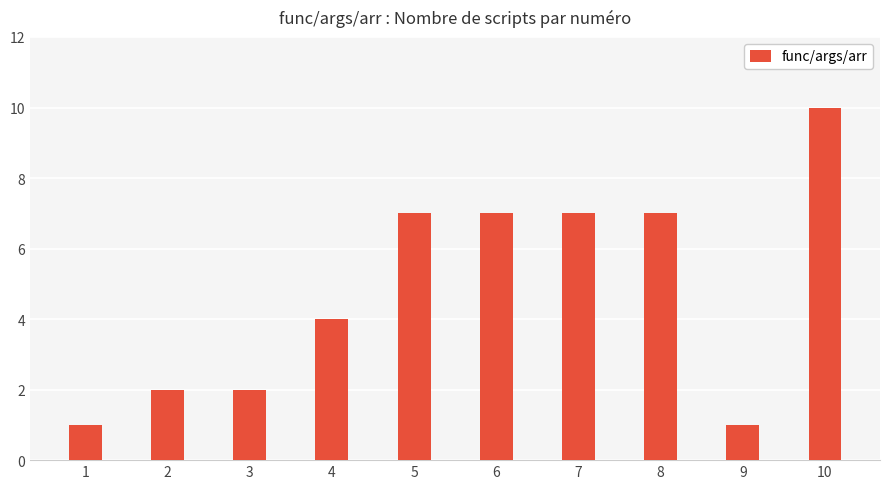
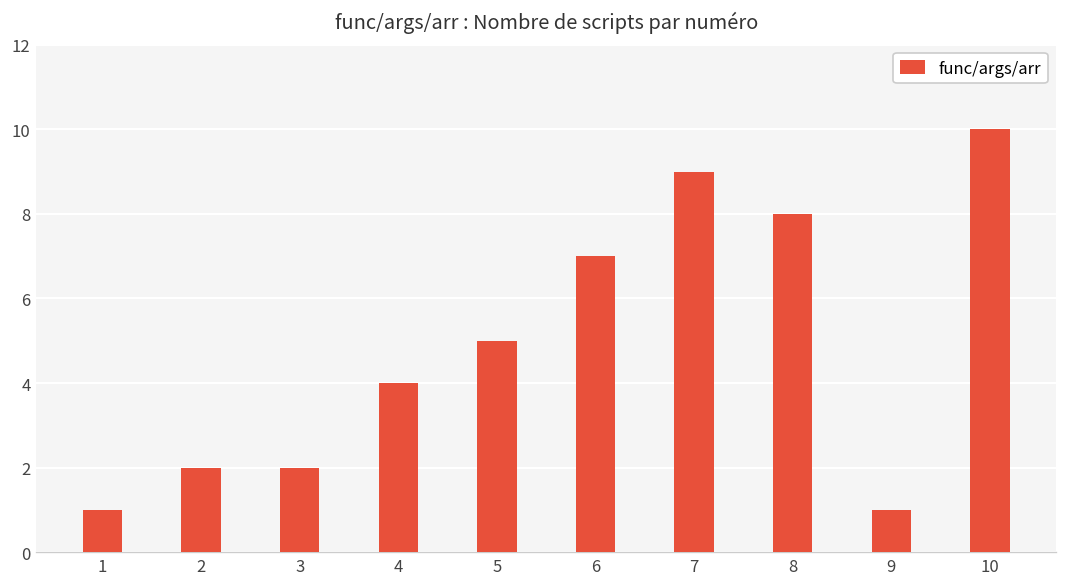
5: 7 -> 5
7: 7 -> 9
8: 7 -> 8
